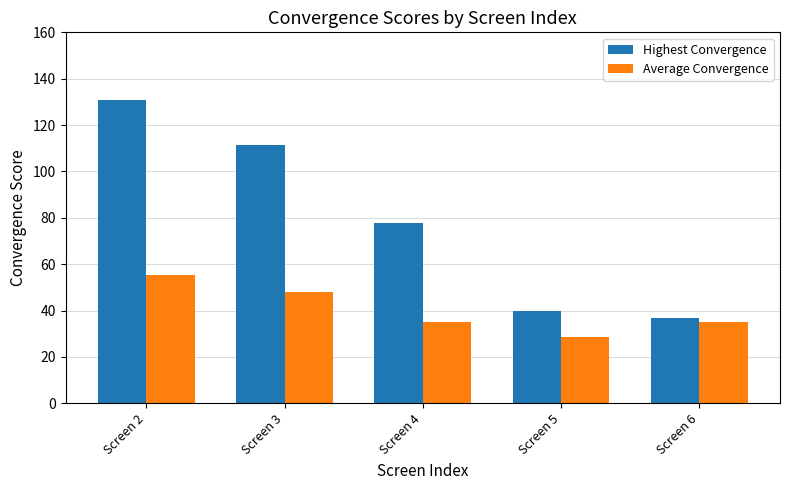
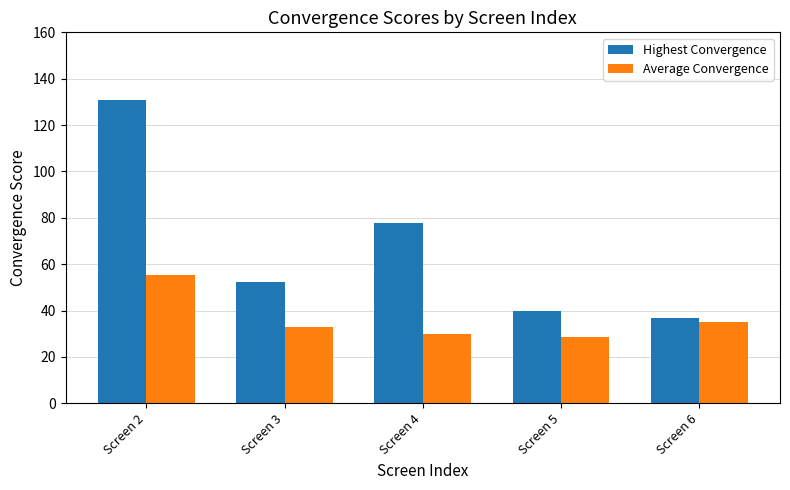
Highest Convergence, Screen 3: 111 -> 52
Average Convergence, Screen 3: 48 -> 33
Average Convergence, Screen 4: 35 -> 30
